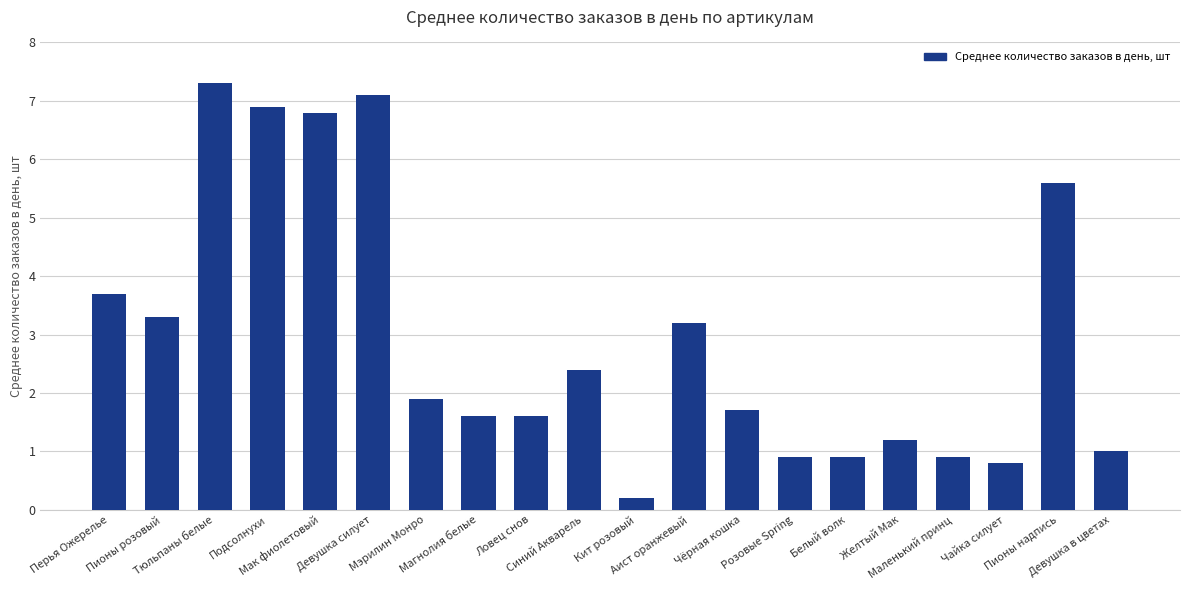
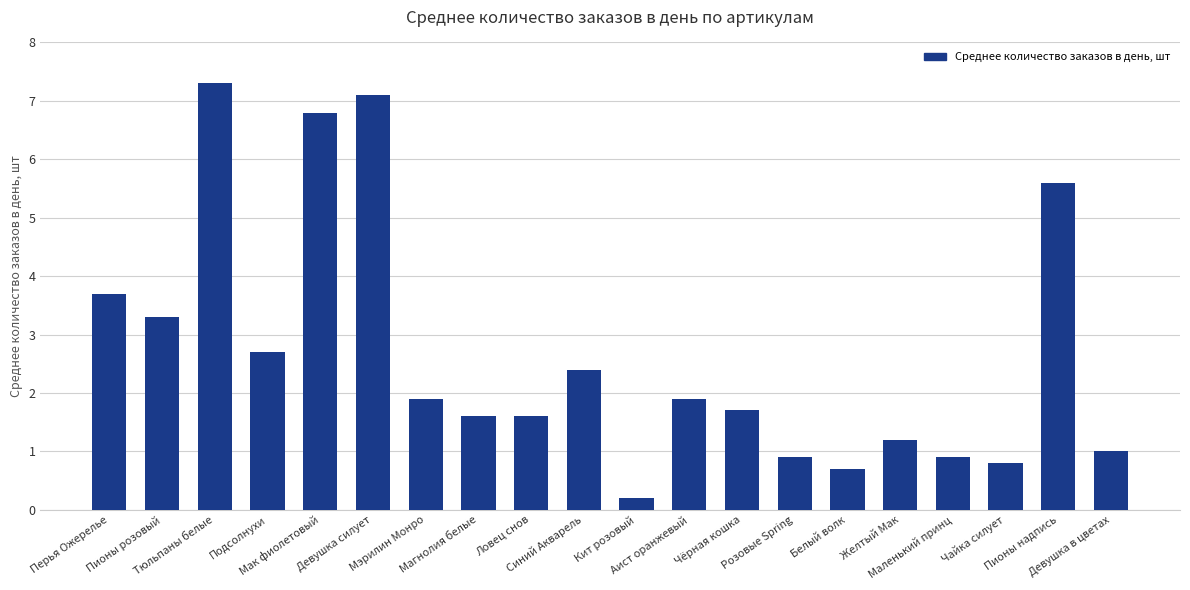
Подсолнухи: 6.9 -> 2.7
Аист оранжевый: 3.2 -> 1.9
Белый волк: 0.9 -> 0.7
